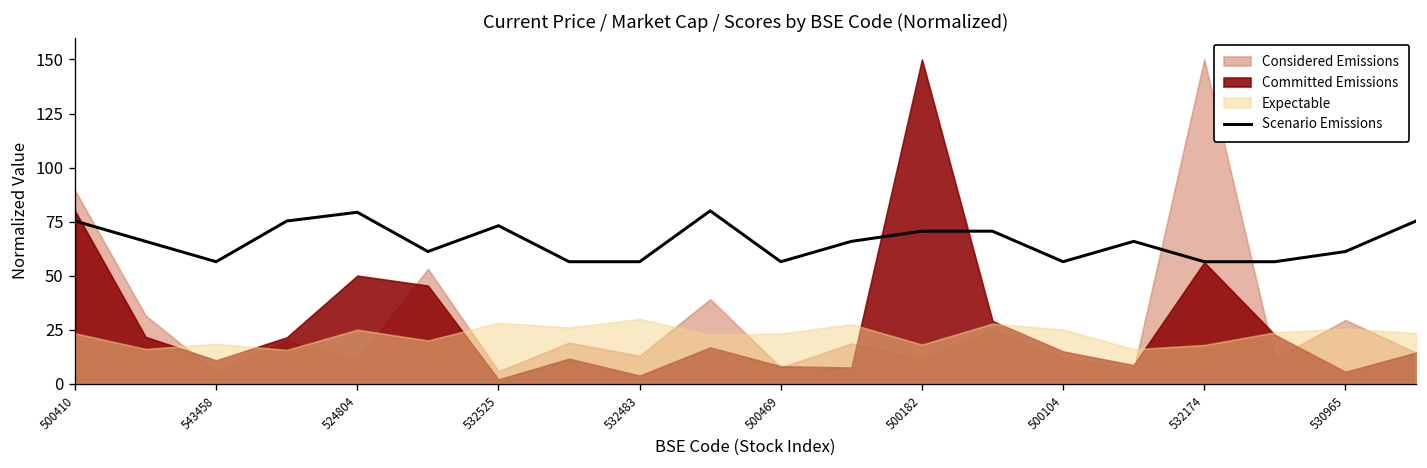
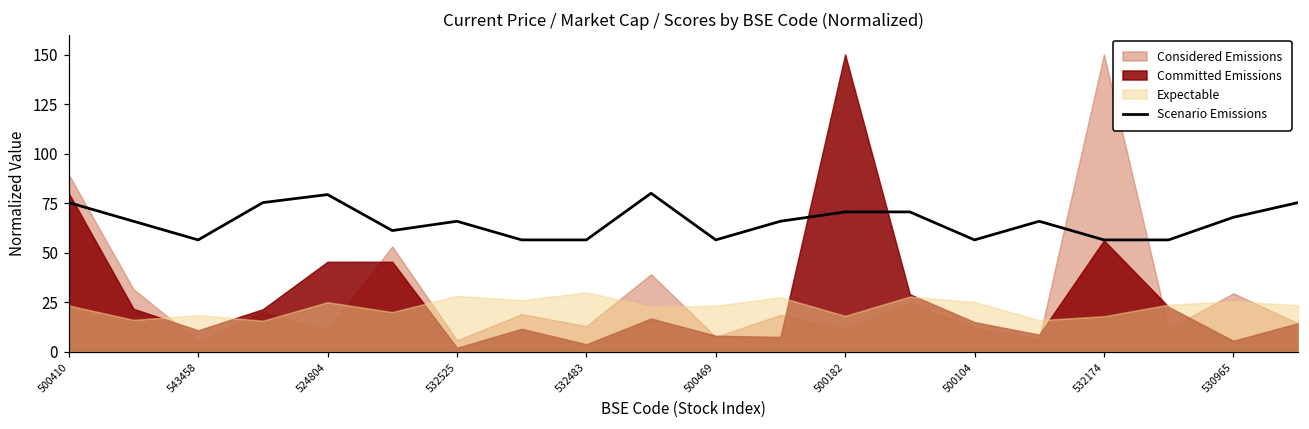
Committed Emissions, 524804: 50 -> 45
Scenario Emissions, 532525: 73 -> 66
Scenario Emissions, 530965: 61 -> 68
